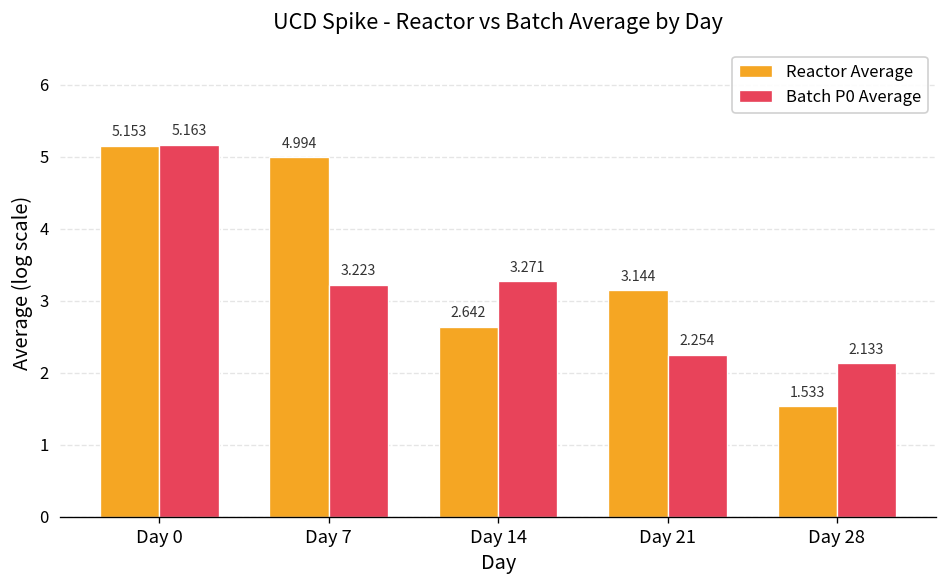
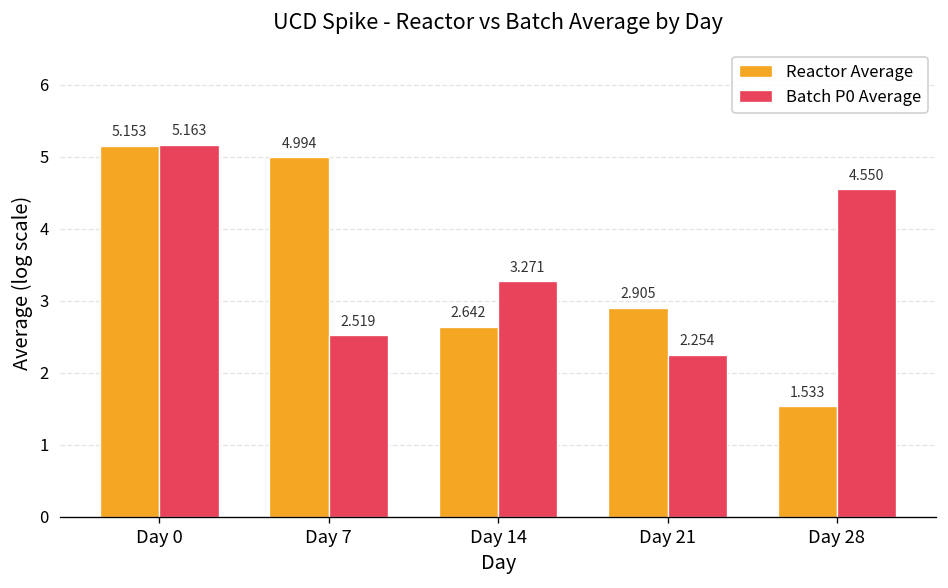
Batch P0 Average, Day 7: 3.223 -> 2.519
Reactor Average, Day 21: 3.144 -> 2.905
Batch P0 Average, Day 28: 2.133 -> 4.550
